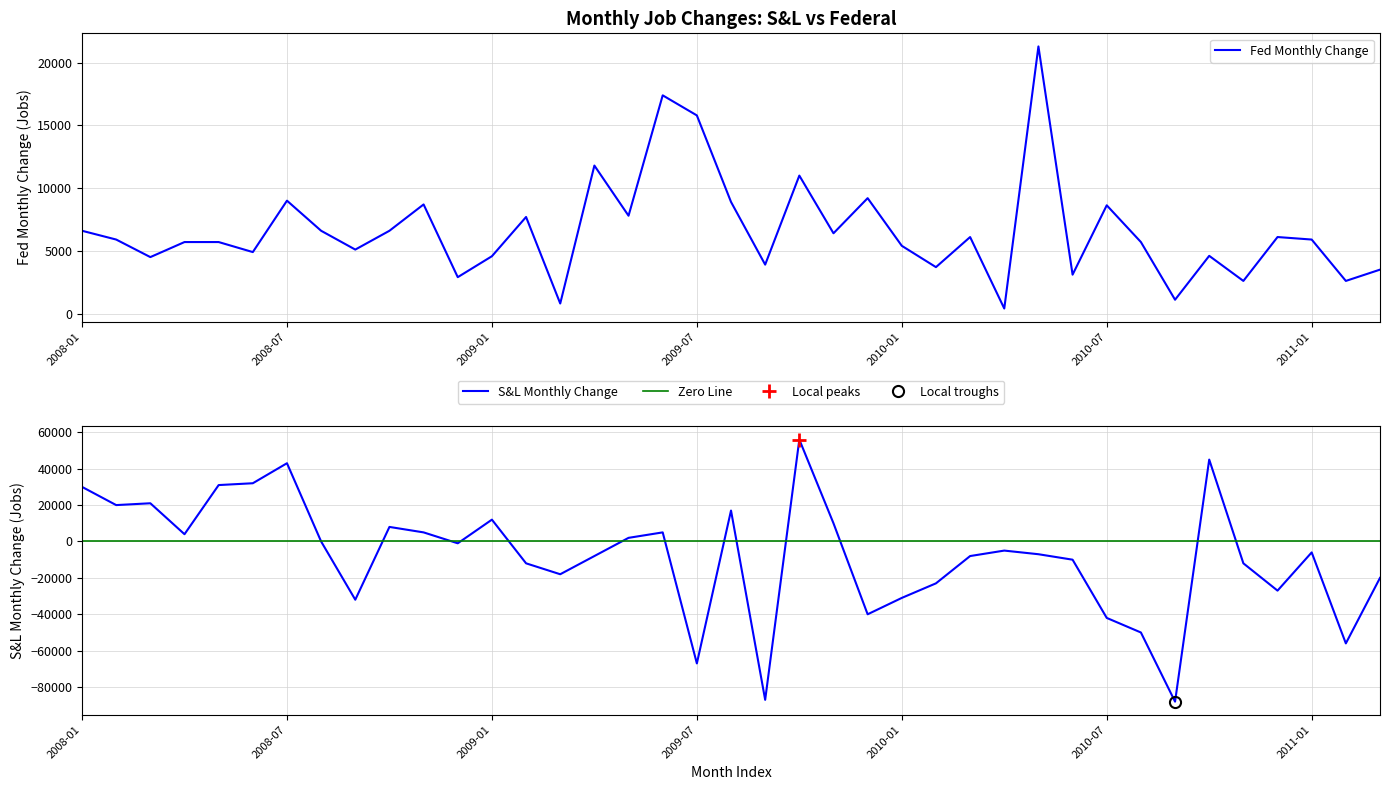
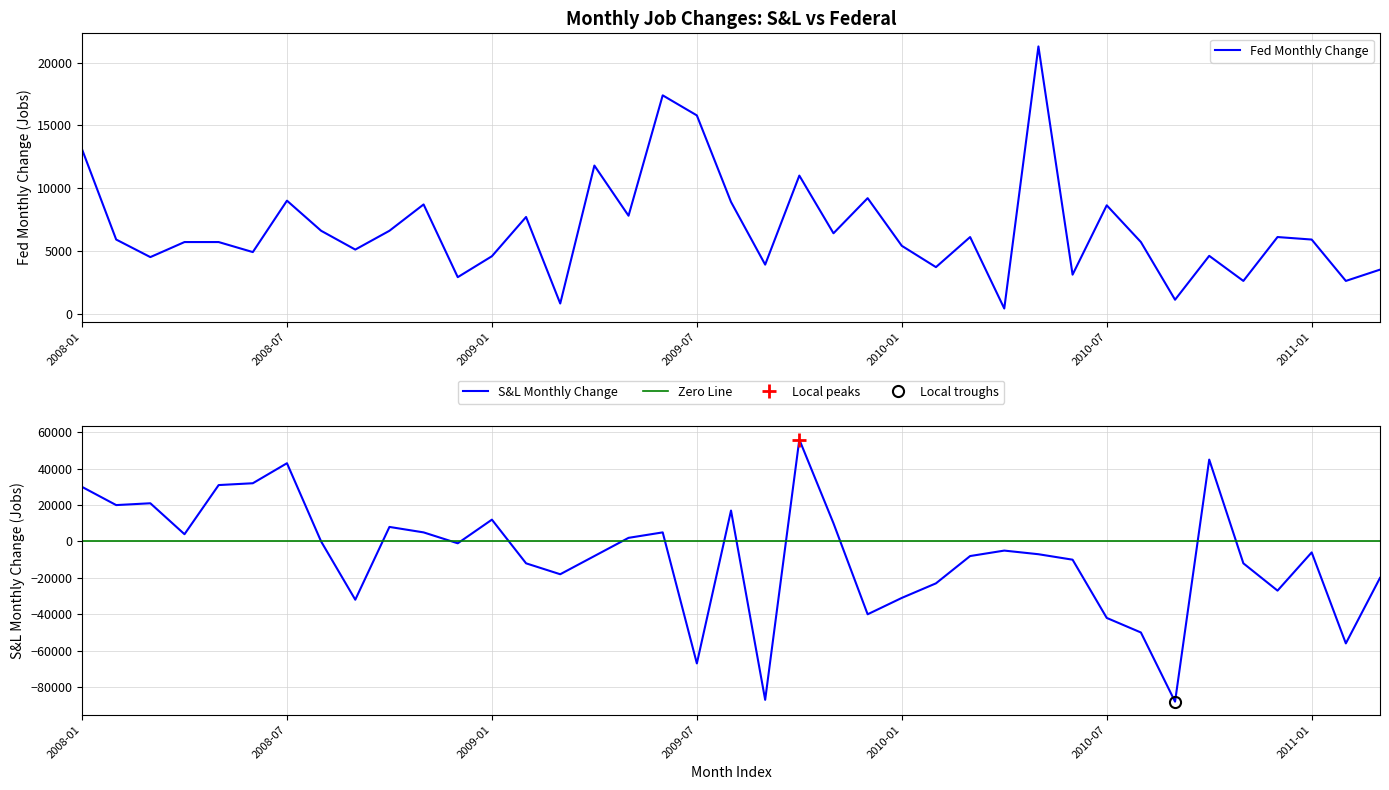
Monthly Job Changes: S&L vs Federal, 2008-01: 6600 -> 13100
